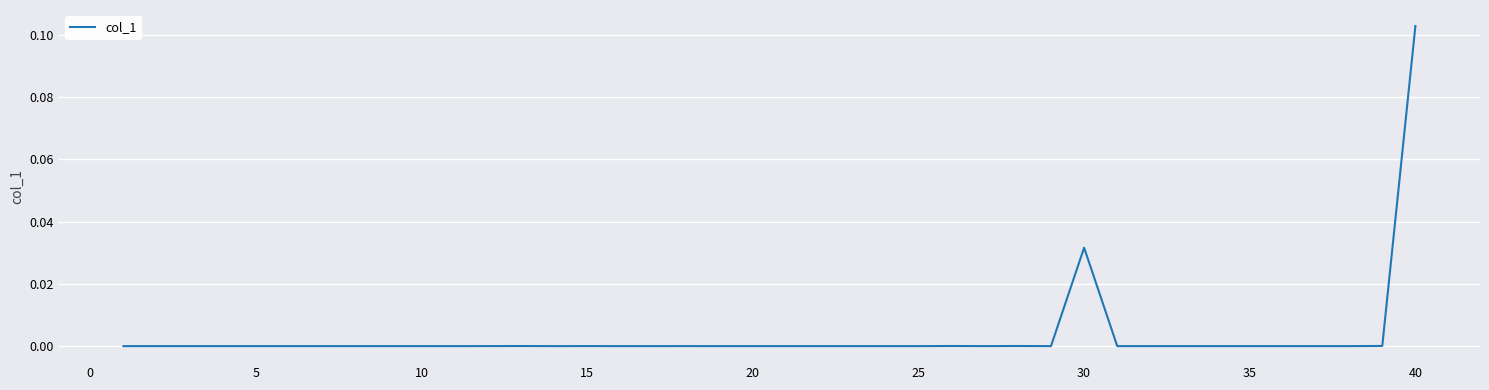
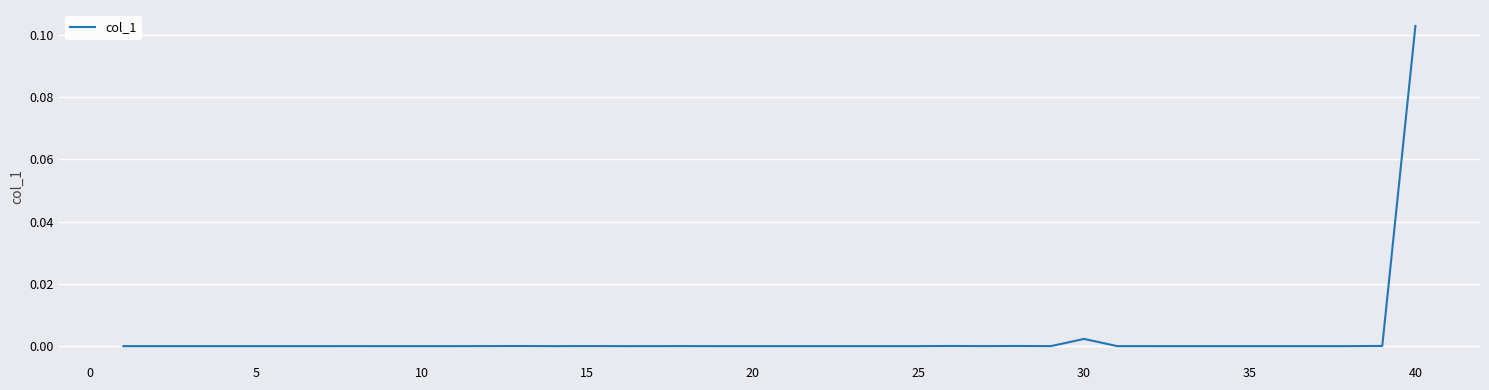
30: 0.032 -> 0.002
